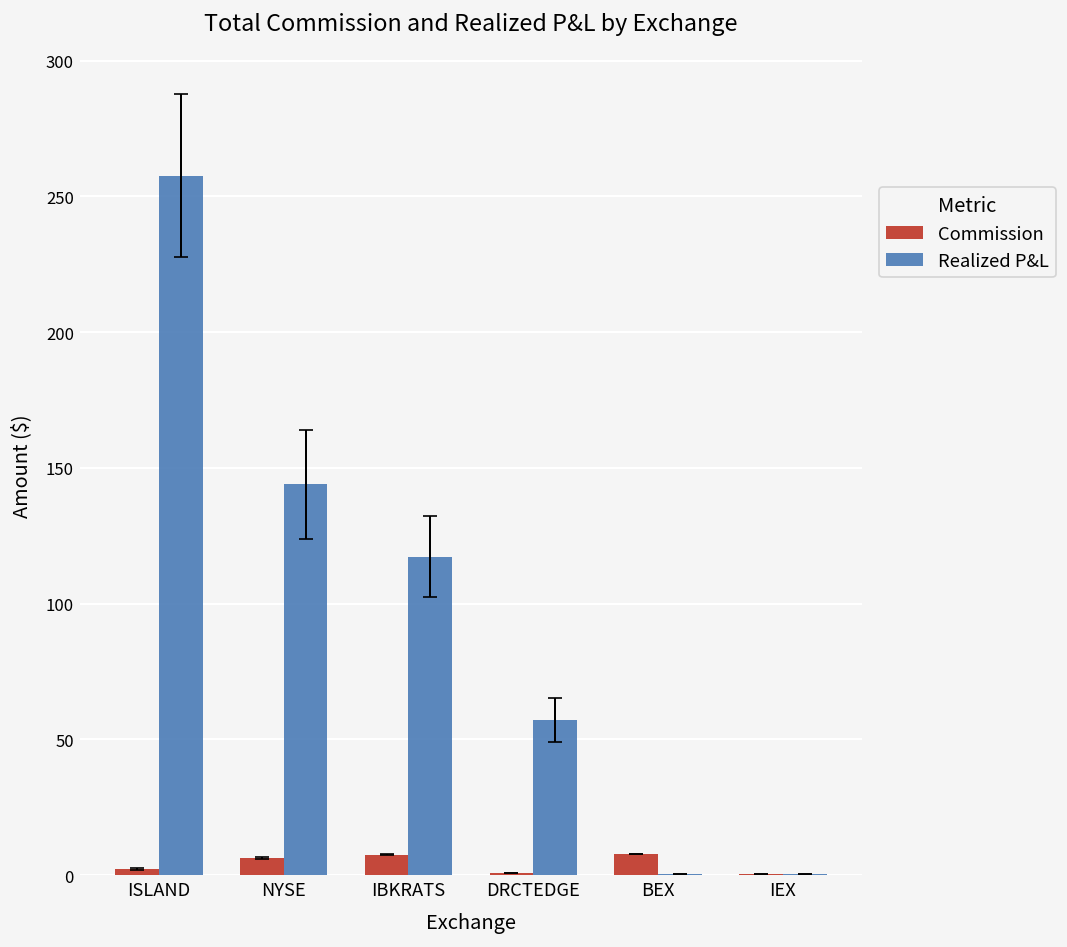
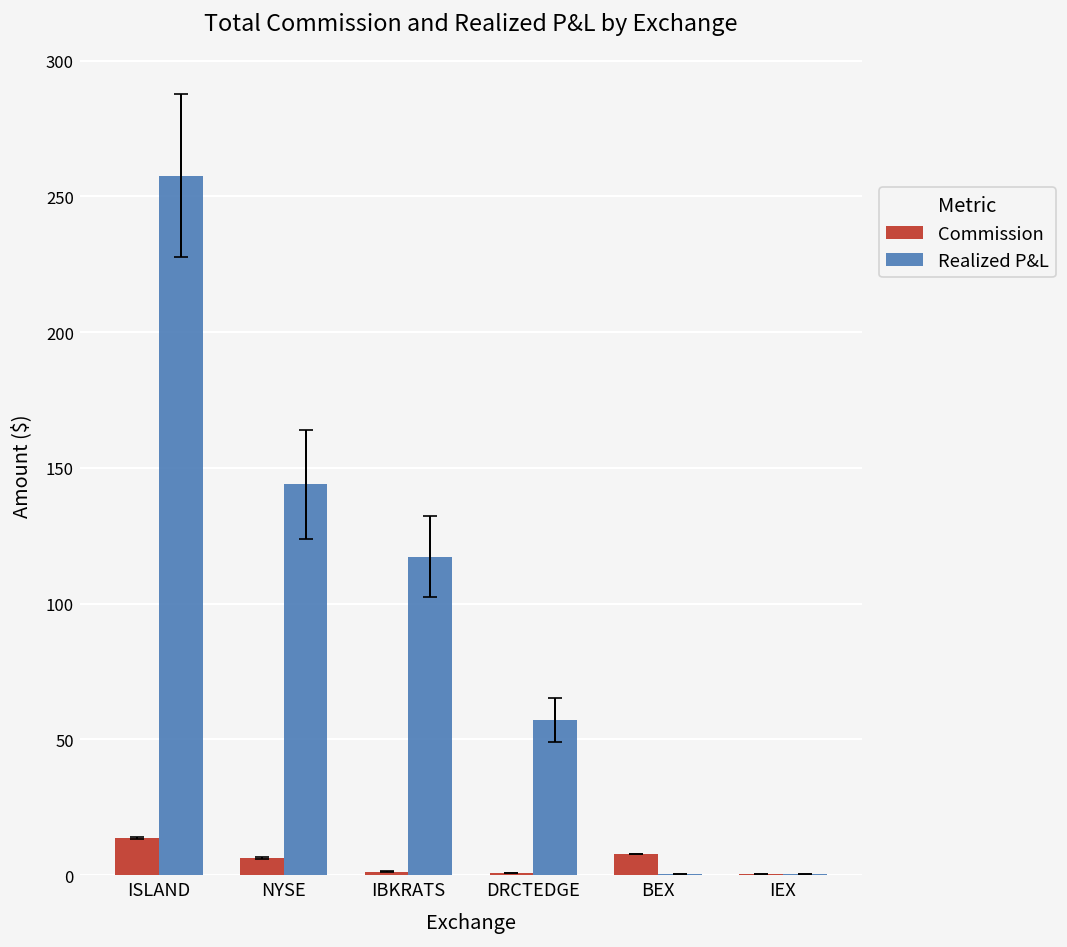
Commission, ISLAND: 2 -> 14
Commission, IBKRATS: 7 -> 1
